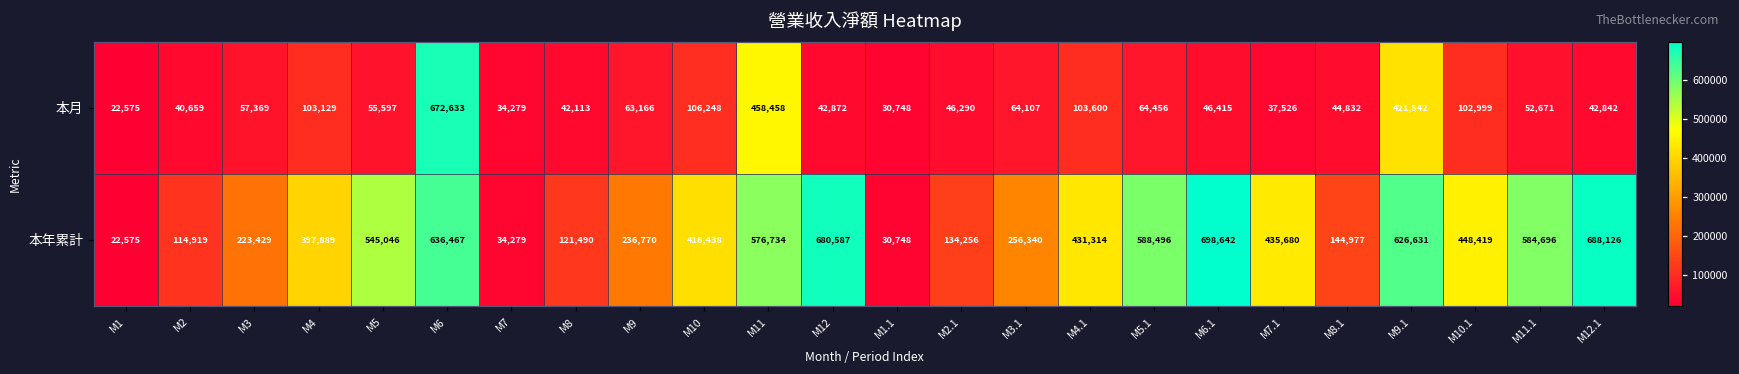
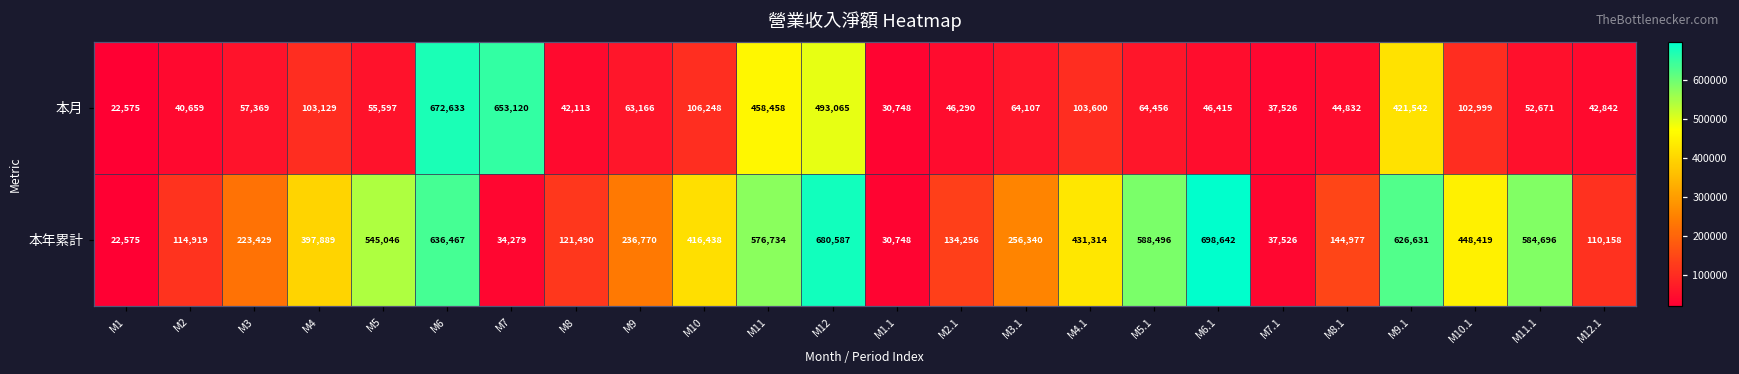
本月, M7: 34,279 -> 653,120
本月, M12: 42,872 -> 493,065
本年累計, M7.1: 435,680 -> 37,526
本年累計, M12.1: 688,126 -> 110,158
